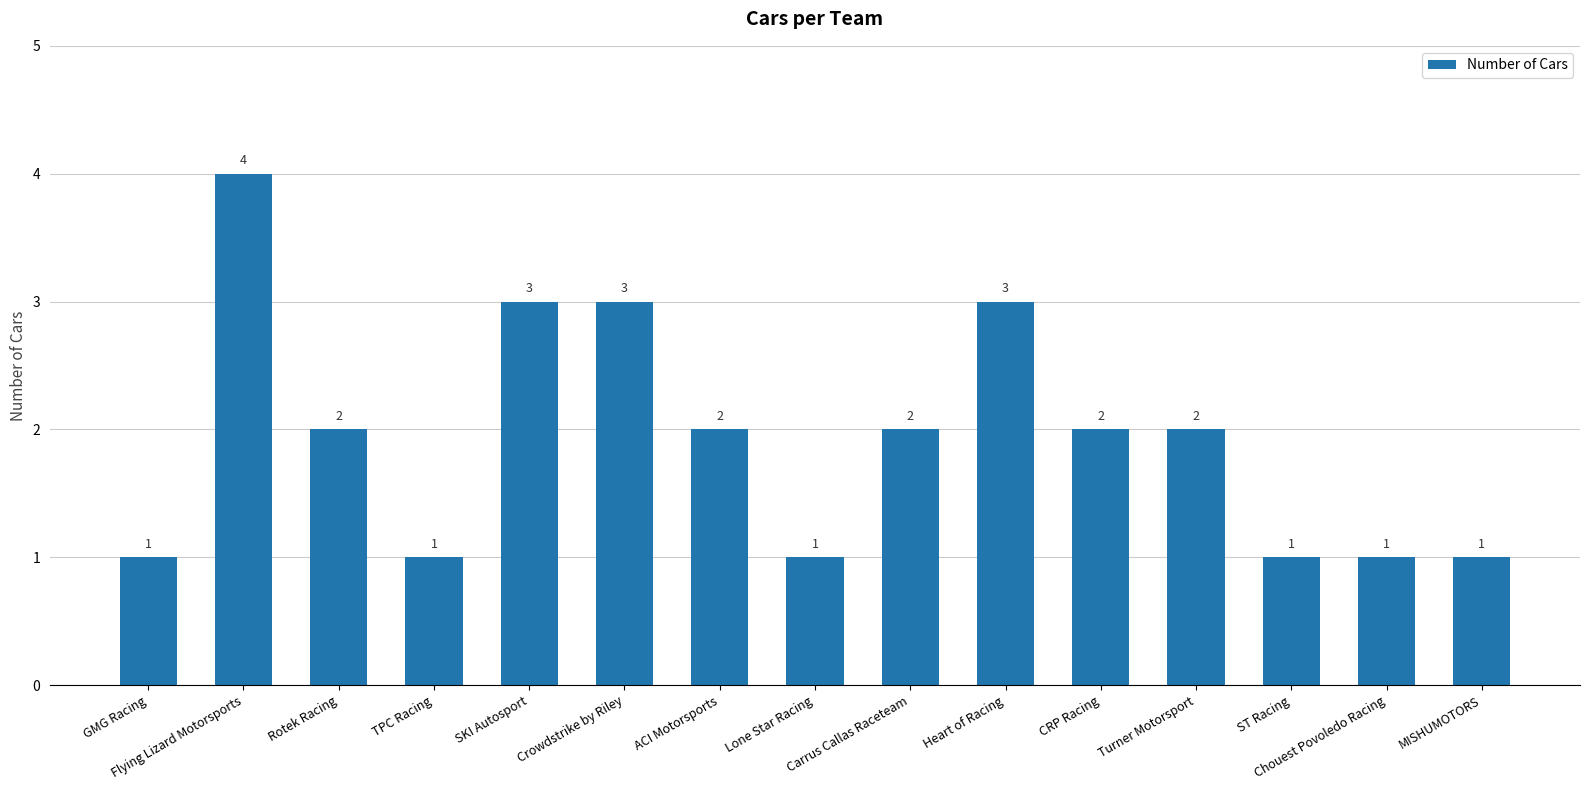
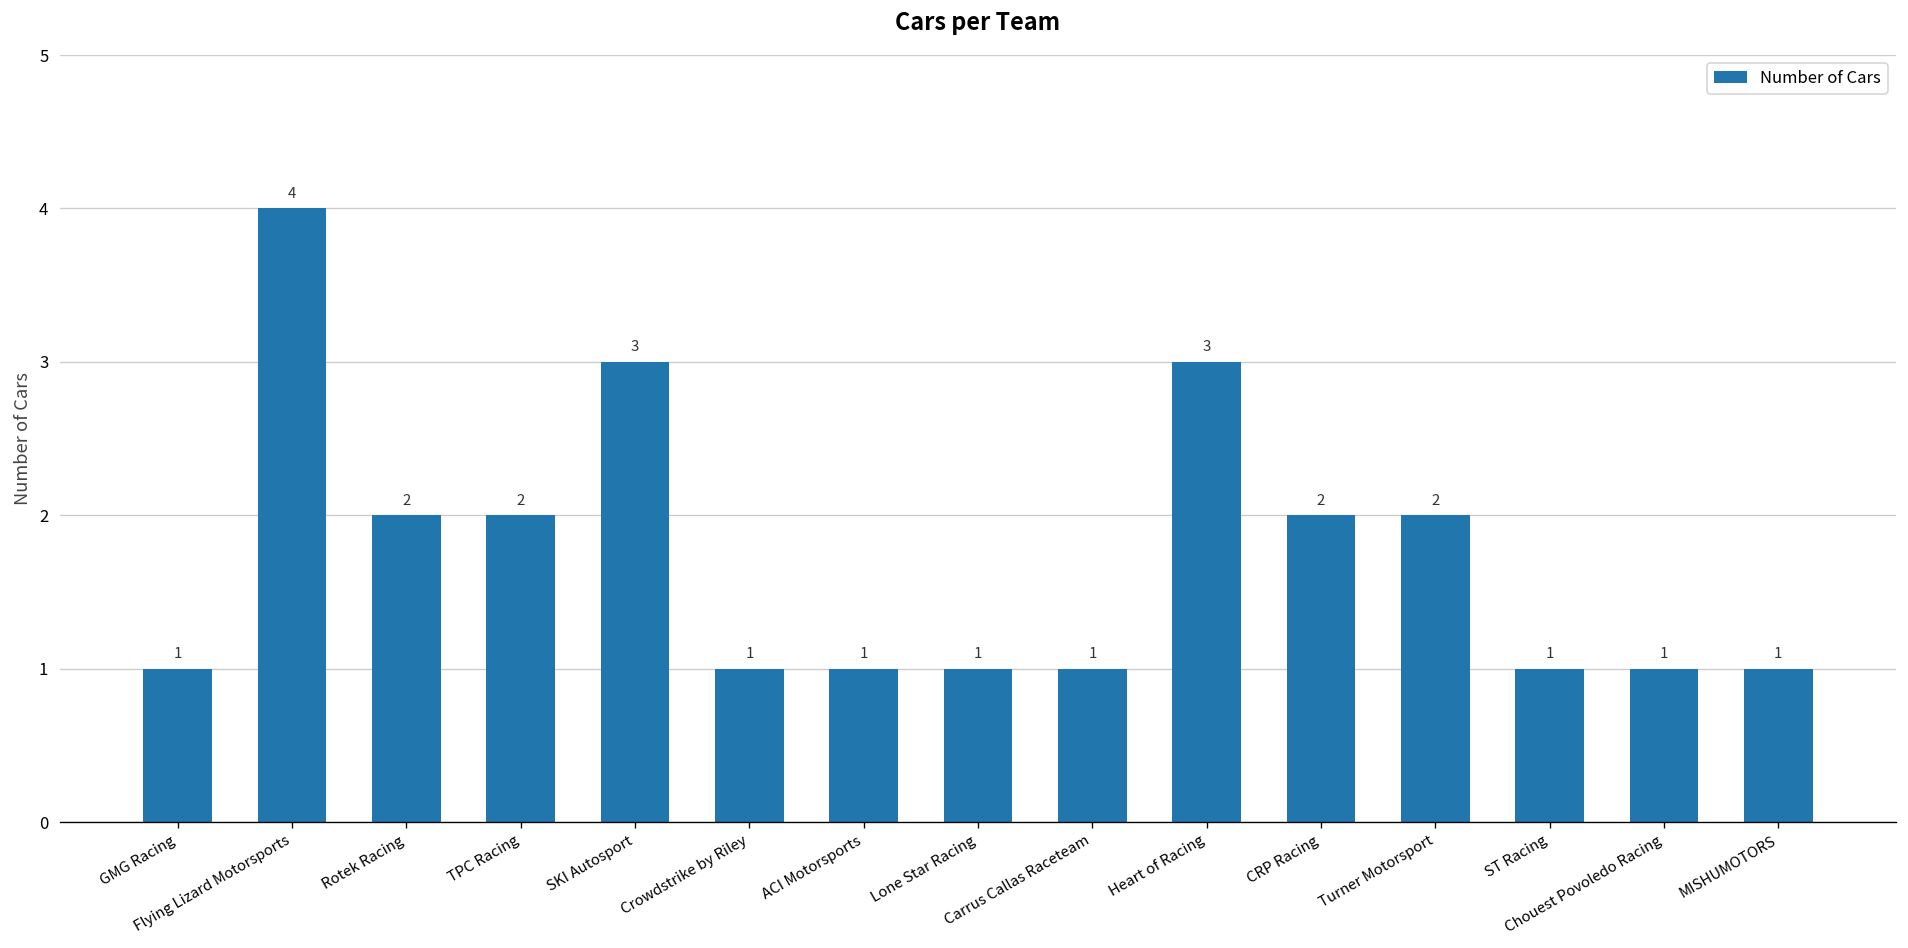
TPC Racing: 1 -> 2
Crowdstrike by Riley: 3 -> 1
ACI Motorsports: 2 -> 1
Carrus Callas Raceteam: 2 -> 1
